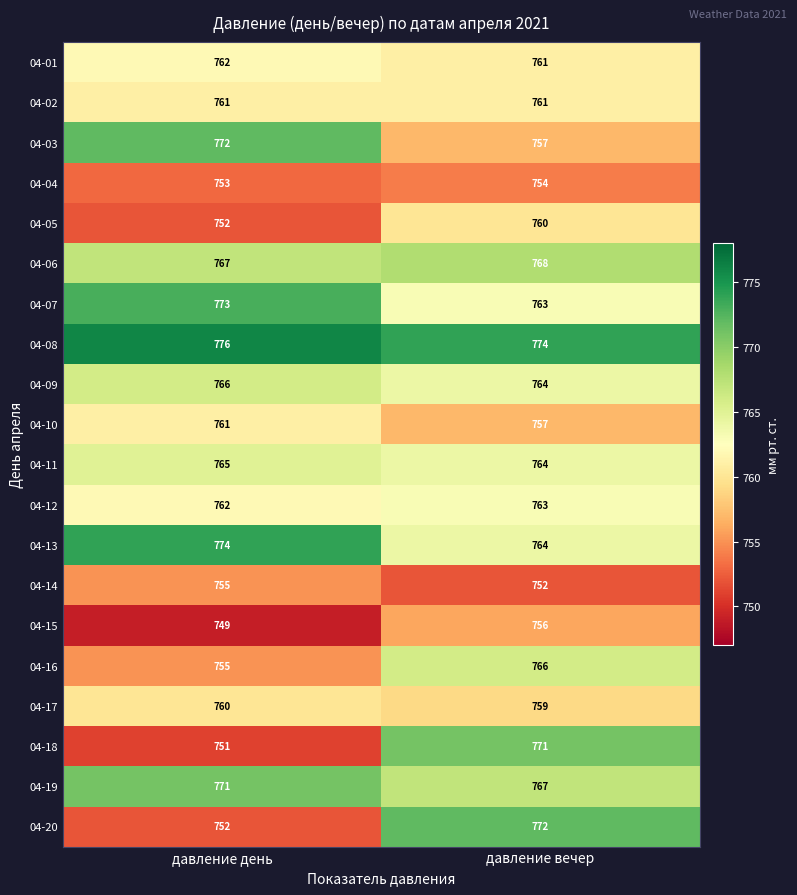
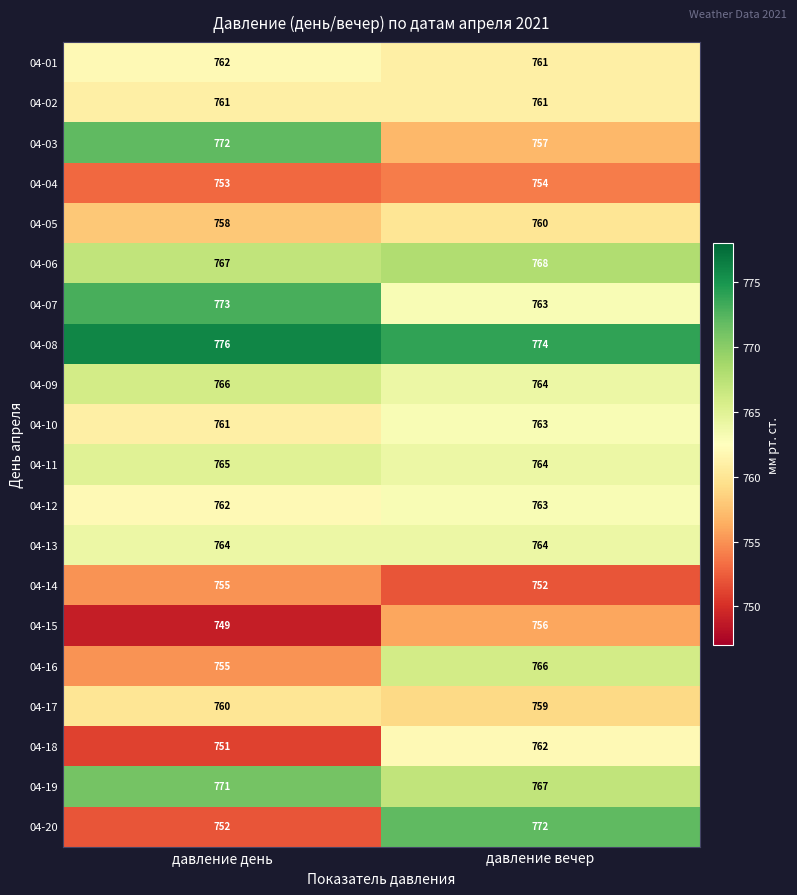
04-05, давление день: 752 -> 758
04-10, давление вечер: 757 -> 763
04-13, давление день: 774 -> 764
04-18, давление вечер: 771 -> 762
